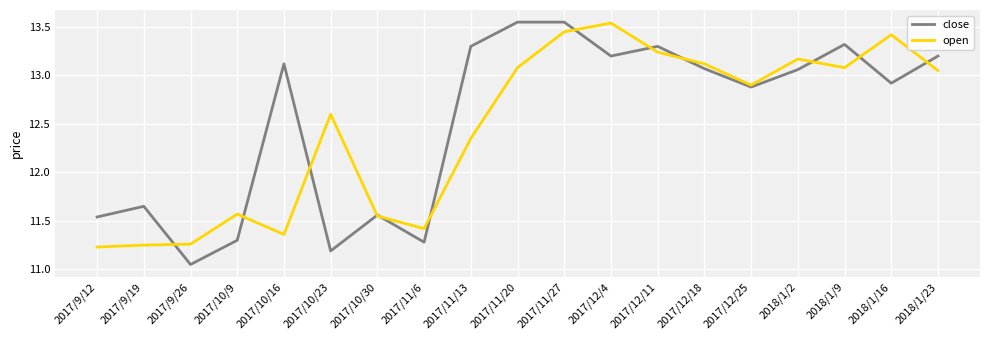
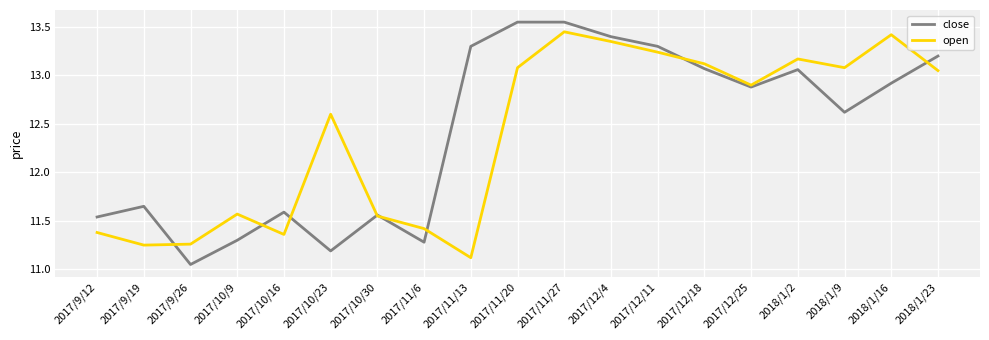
open, 2017/9/12: 11.2 -> 11.4
close, 2017/10/16: 13.1 -> 11.6
open, 2017/11/13: 12.4 -> 11.1
close, 2017/12/4: 13.2 -> 13.4
open, 2017/12/4: 13.5 -> 13.4
close, 2018/1/9: 13.3 -> 12.6
